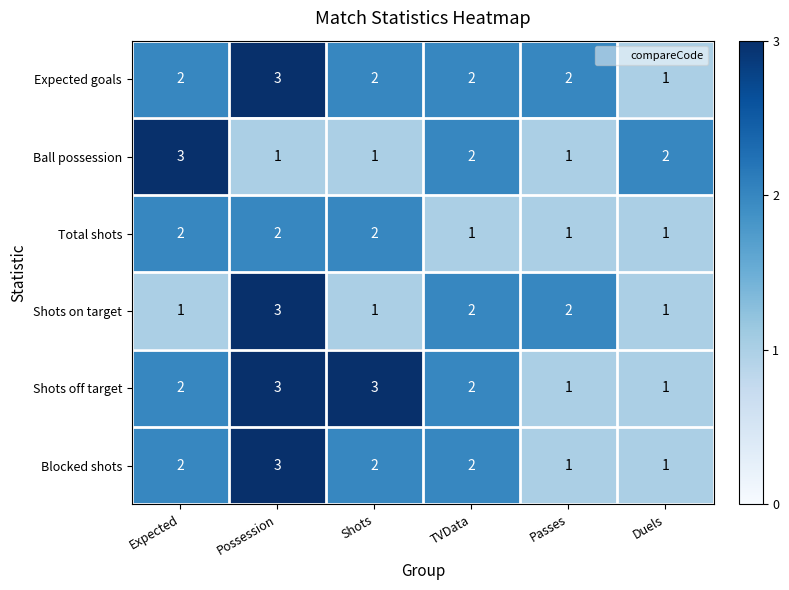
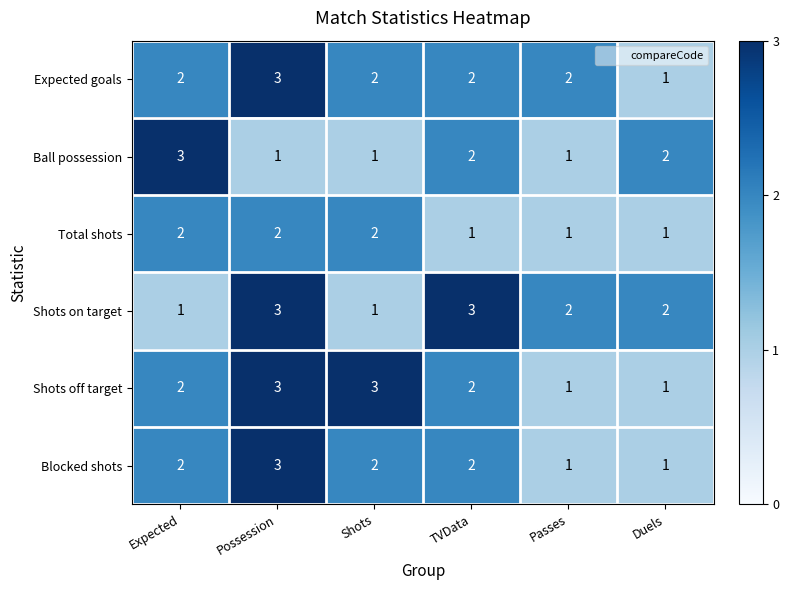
Shots on target, TVData: 2 -> 3
Shots on target, Duels: 1 -> 2
